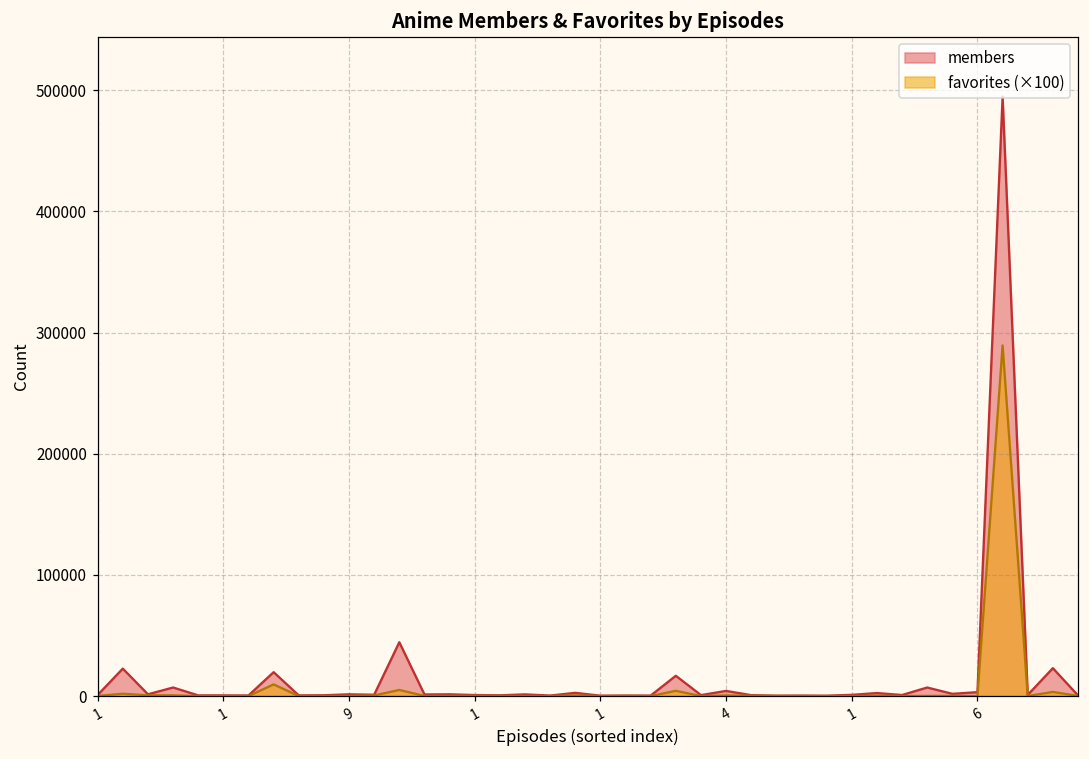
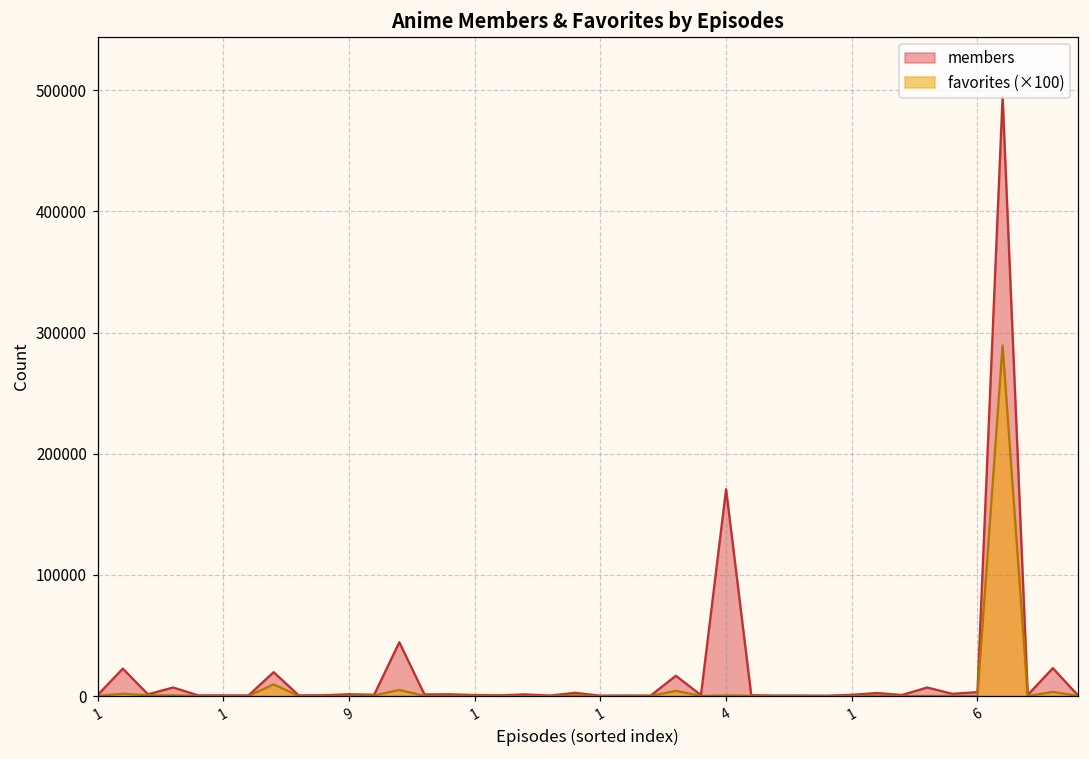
members, 4: 4000 -> 171000
